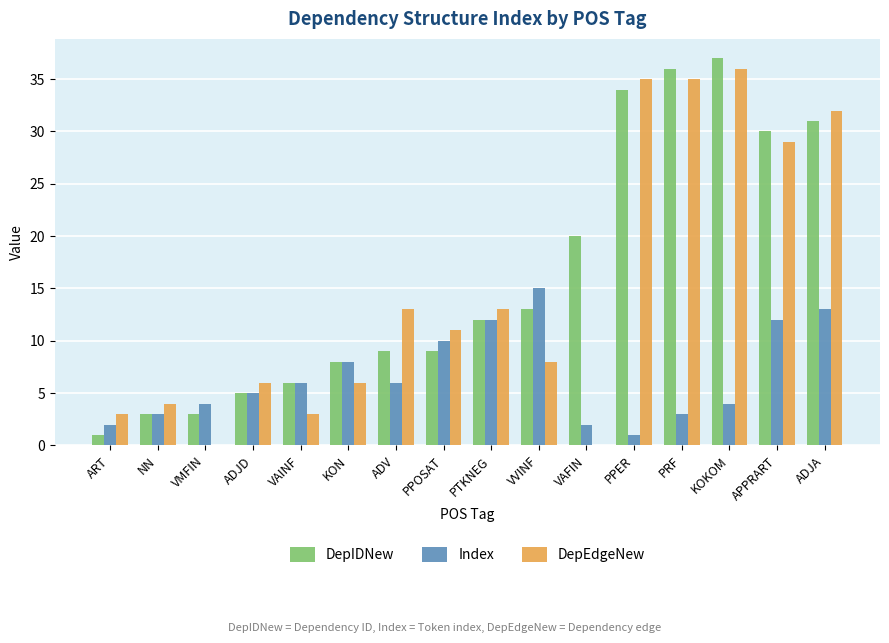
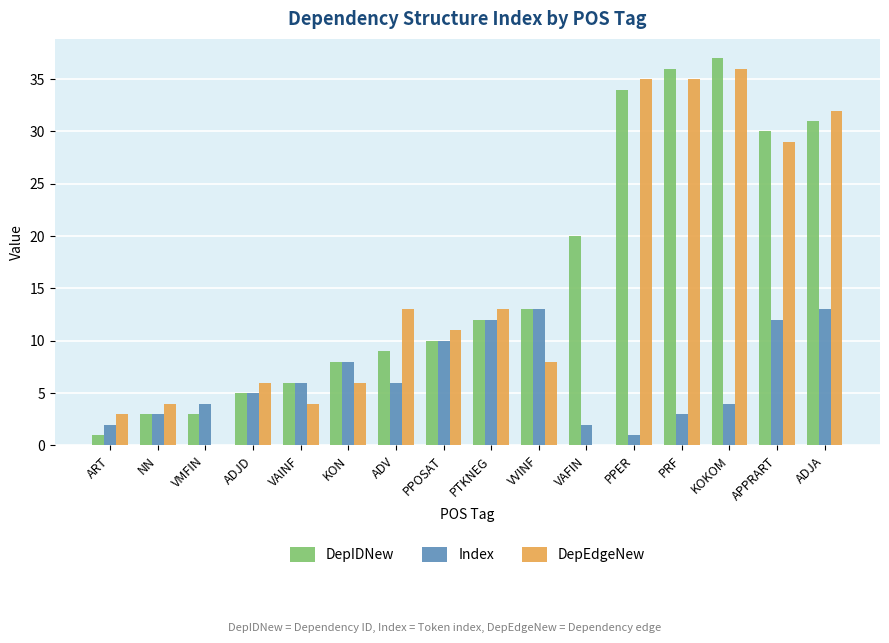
DepEdgeNew, VAINF: 3 -> 4
DepIDNew, PPOSAT: 9 -> 10
Index, VVINF: 15 -> 13
